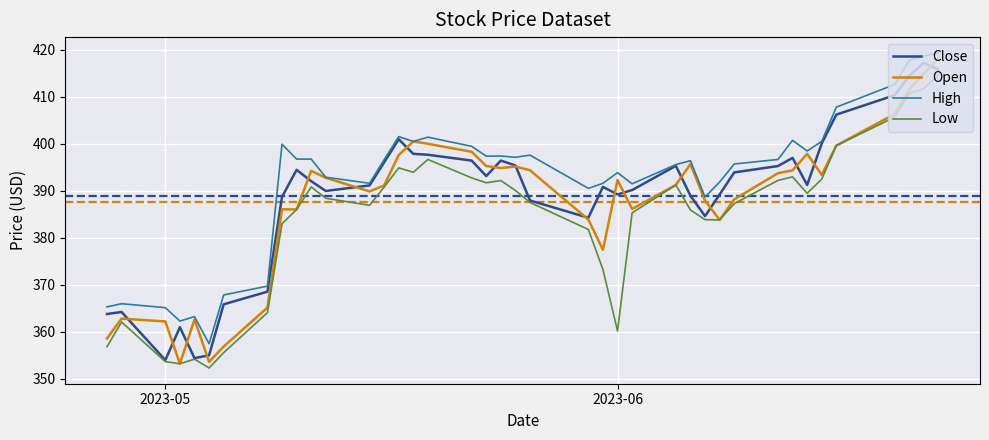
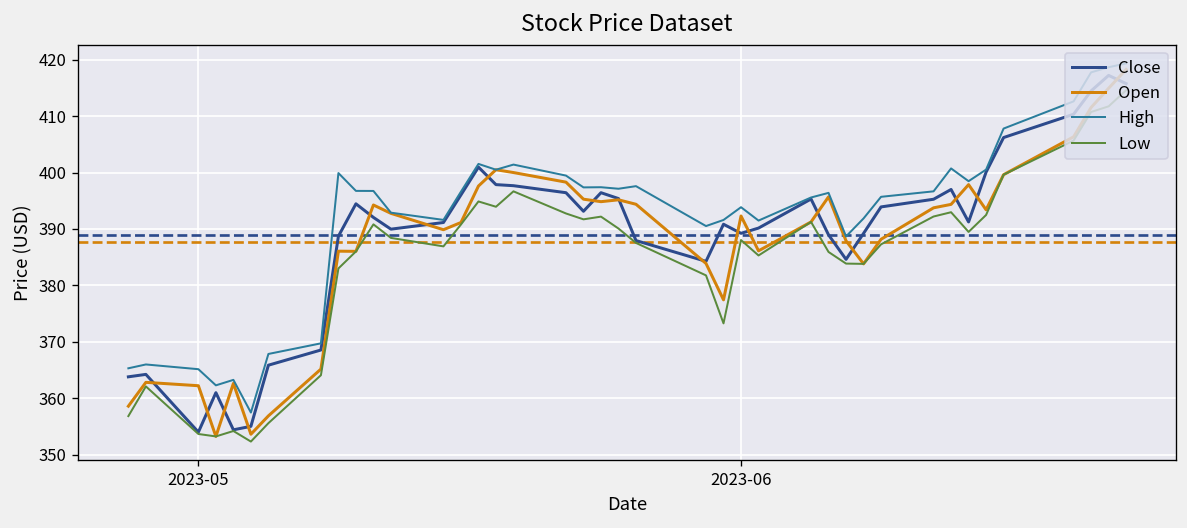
Low, 2023-06: 360 -> 388
